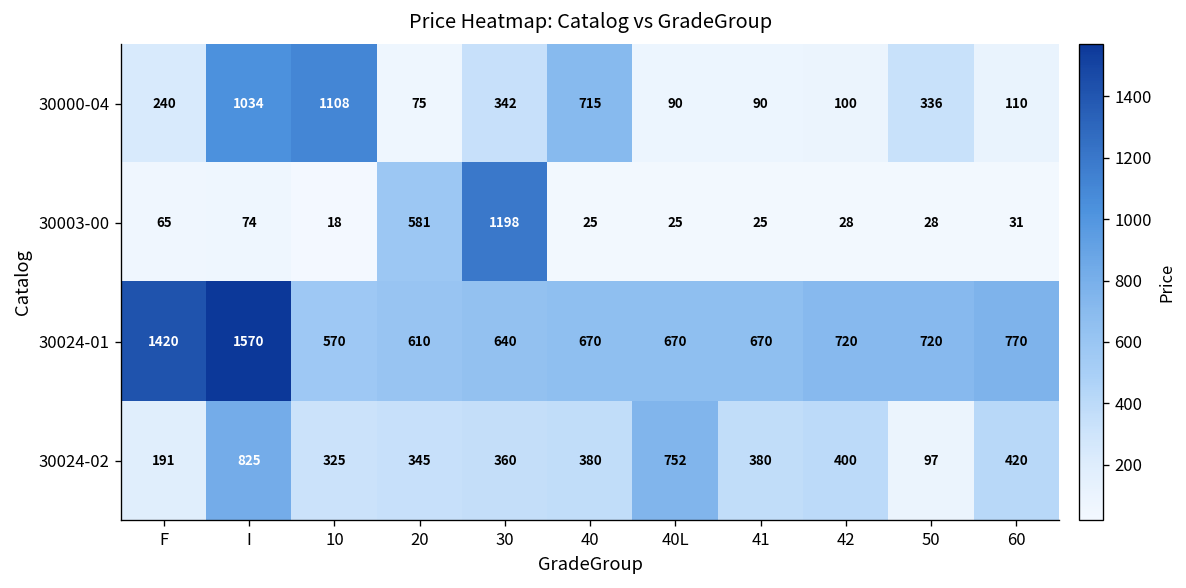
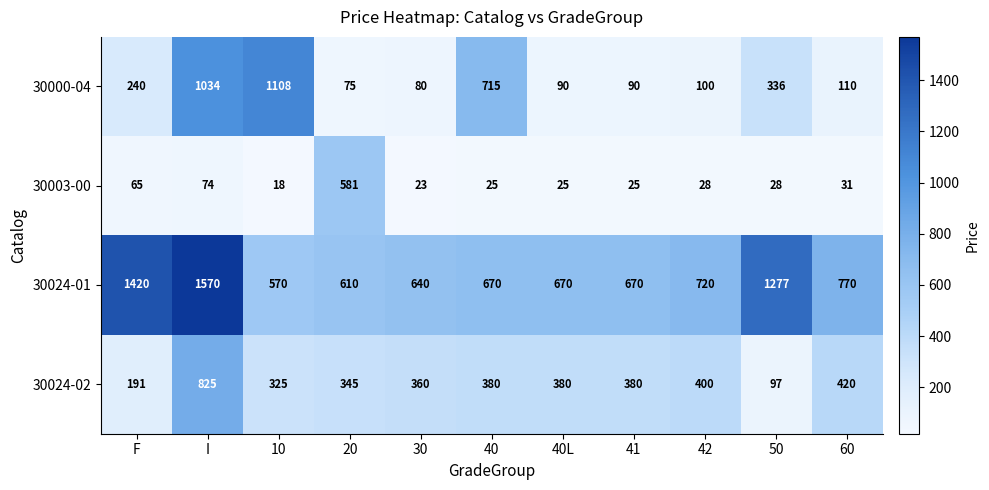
30000-04, 30: 342 -> 80
30003-00, 30: 1198 -> 23
30024-01, 50: 720 -> 1277
30024-02, 40L: 752 -> 380
